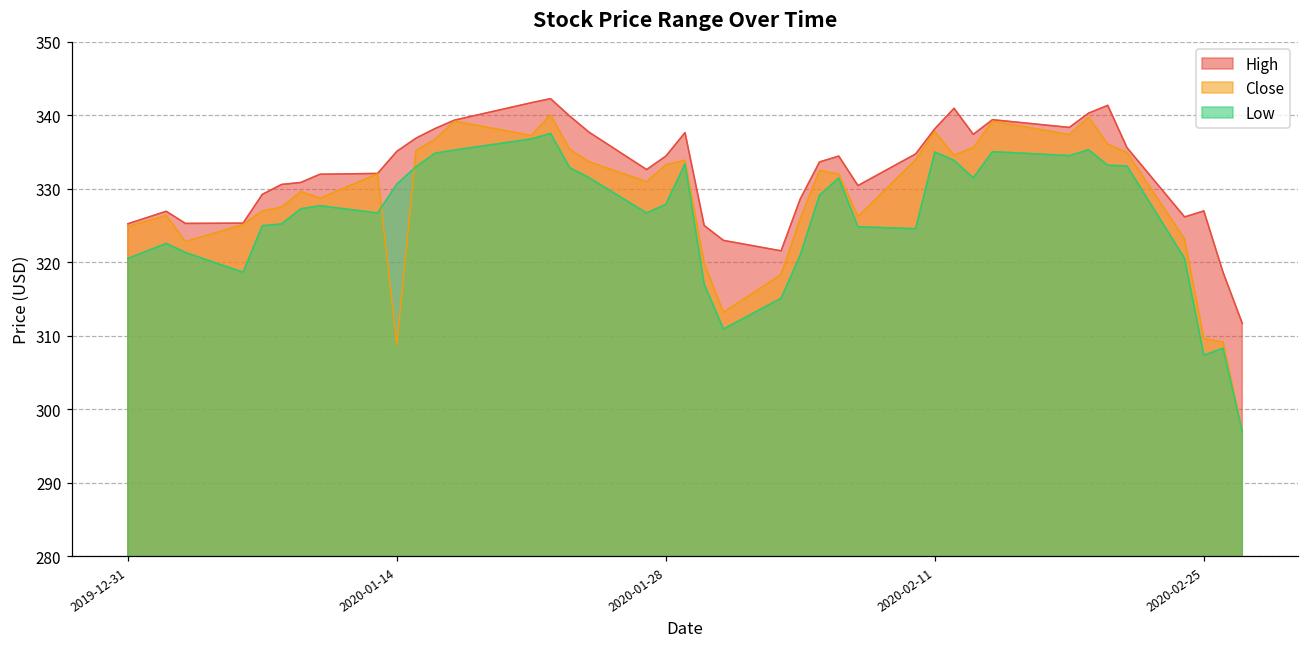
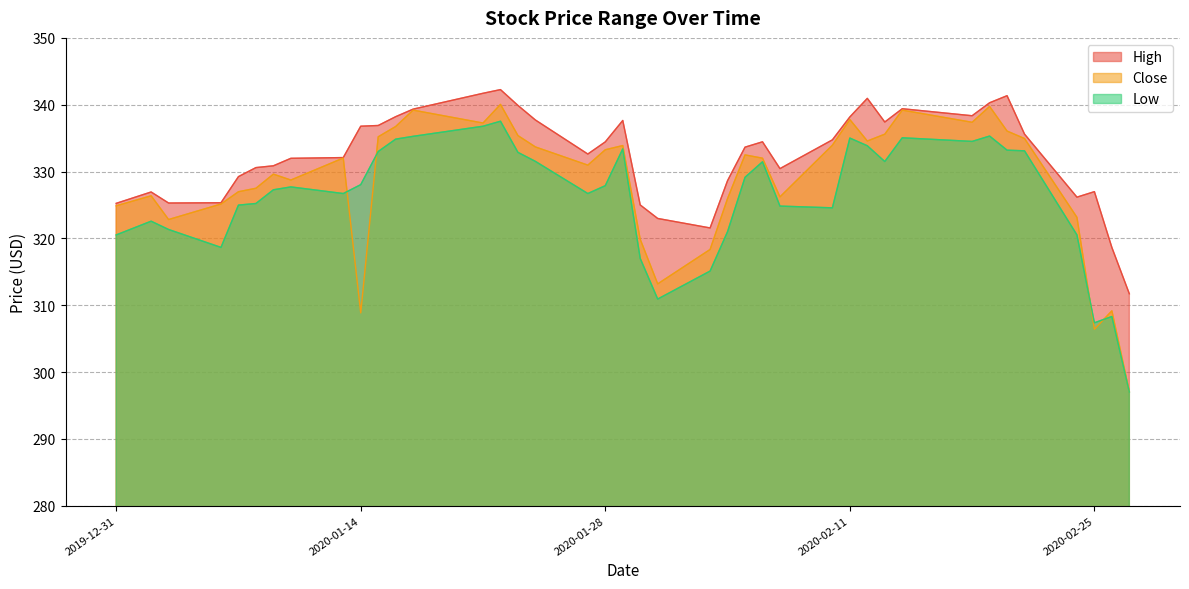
High, 2020-01-14: 335 -> 337
Low, 2020-01-14: 331 -> 328
Close, 2020-02-25: 310 -> 306
